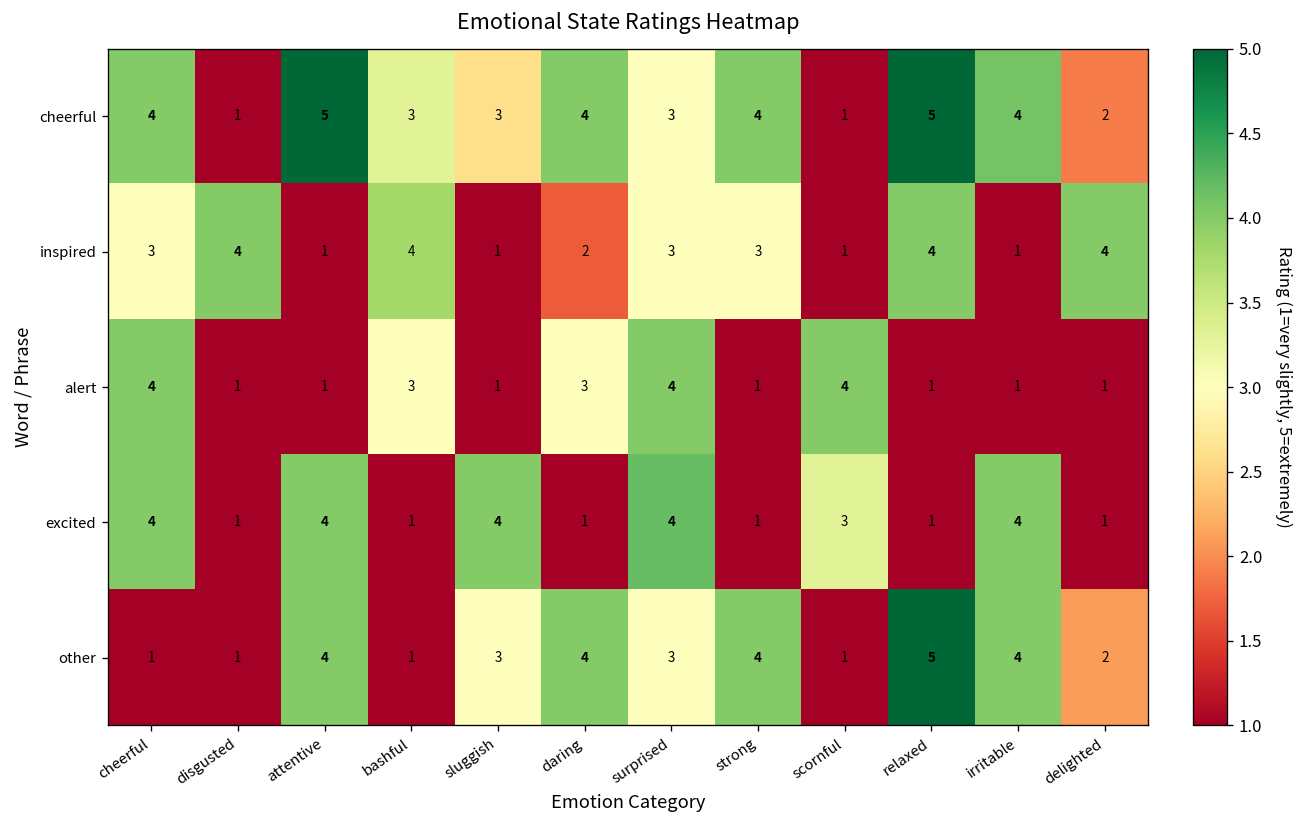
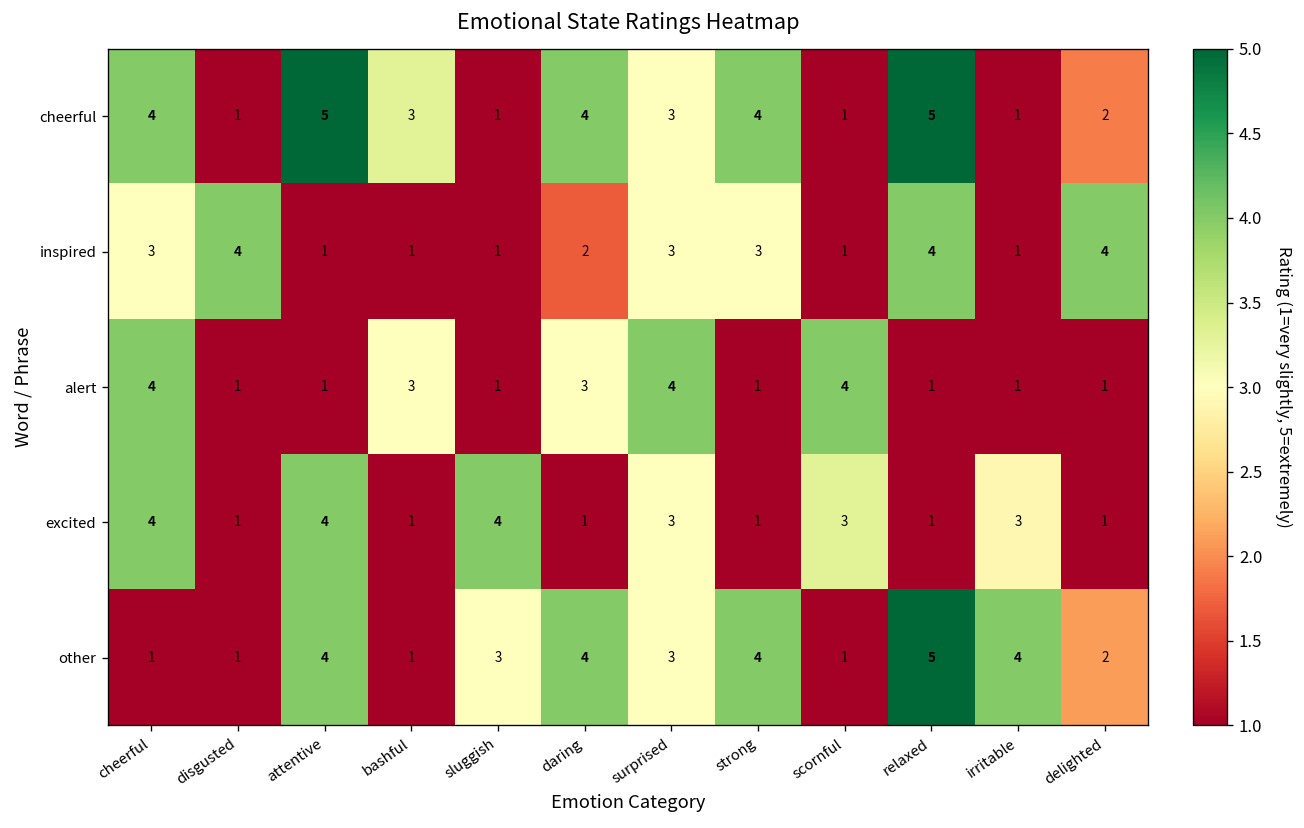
cheerful, sluggish: 3 -> 1
cheerful, irritable: 4 -> 1
inspired, bashful: 4 -> 1
excited, surprised: 4 -> 3
excited, irritable: 4 -> 3
